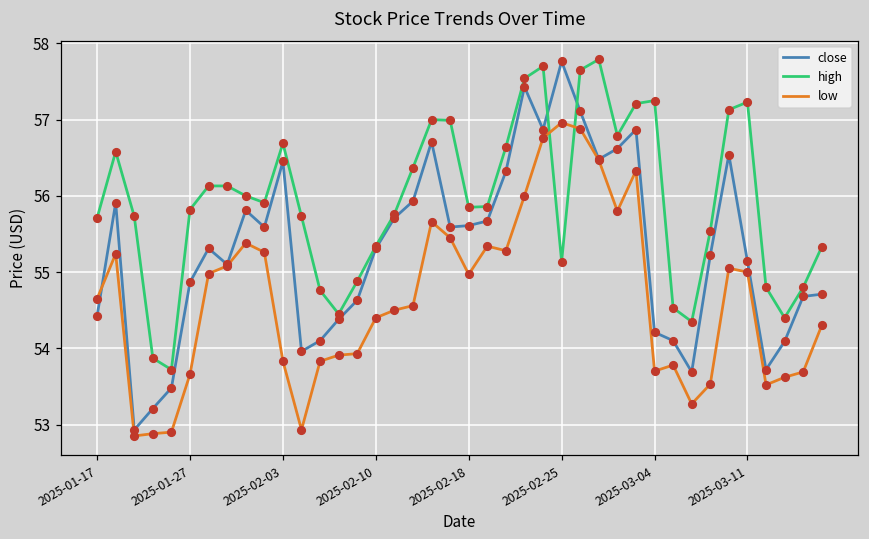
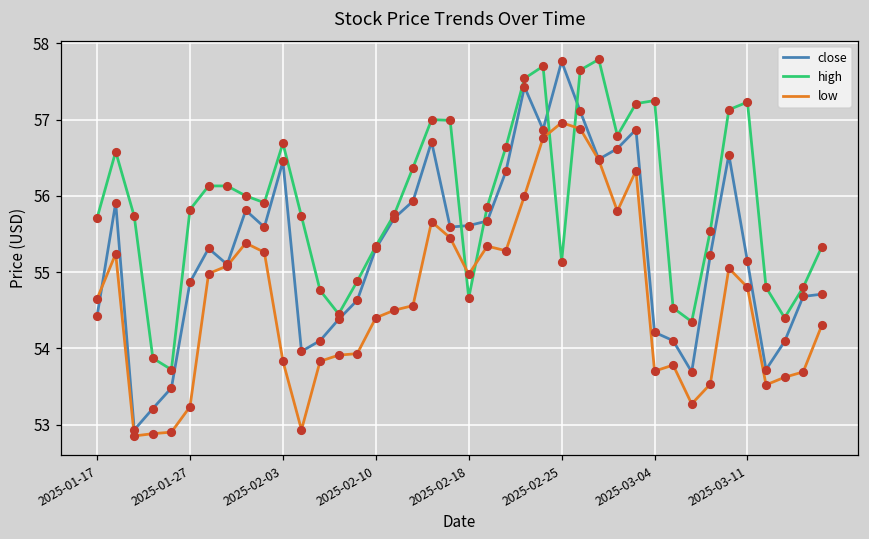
low, 2025-01-27: 53.7 -> 53.2
high, 2025-02-18: 55.8 -> 54.7
low, 2025-03-11: 55.0 -> 54.8
